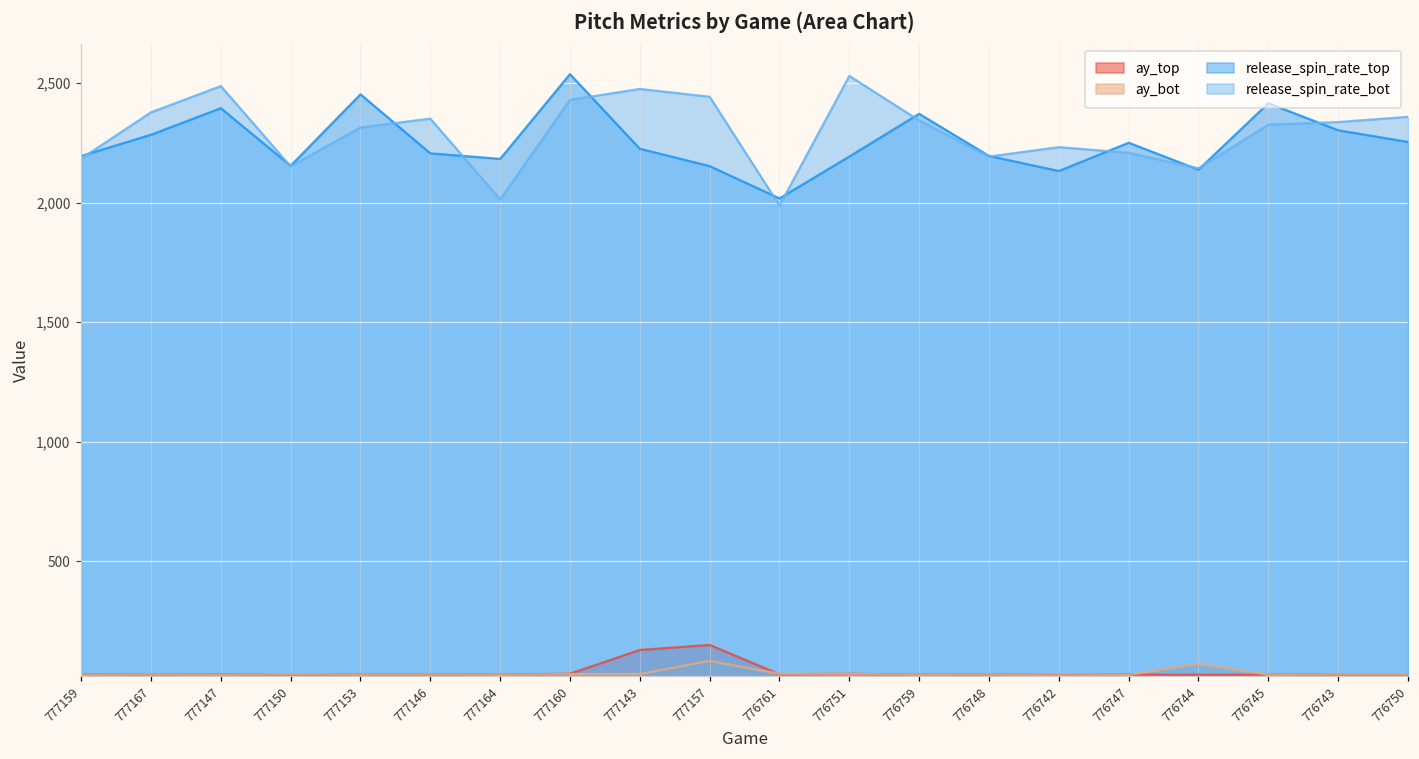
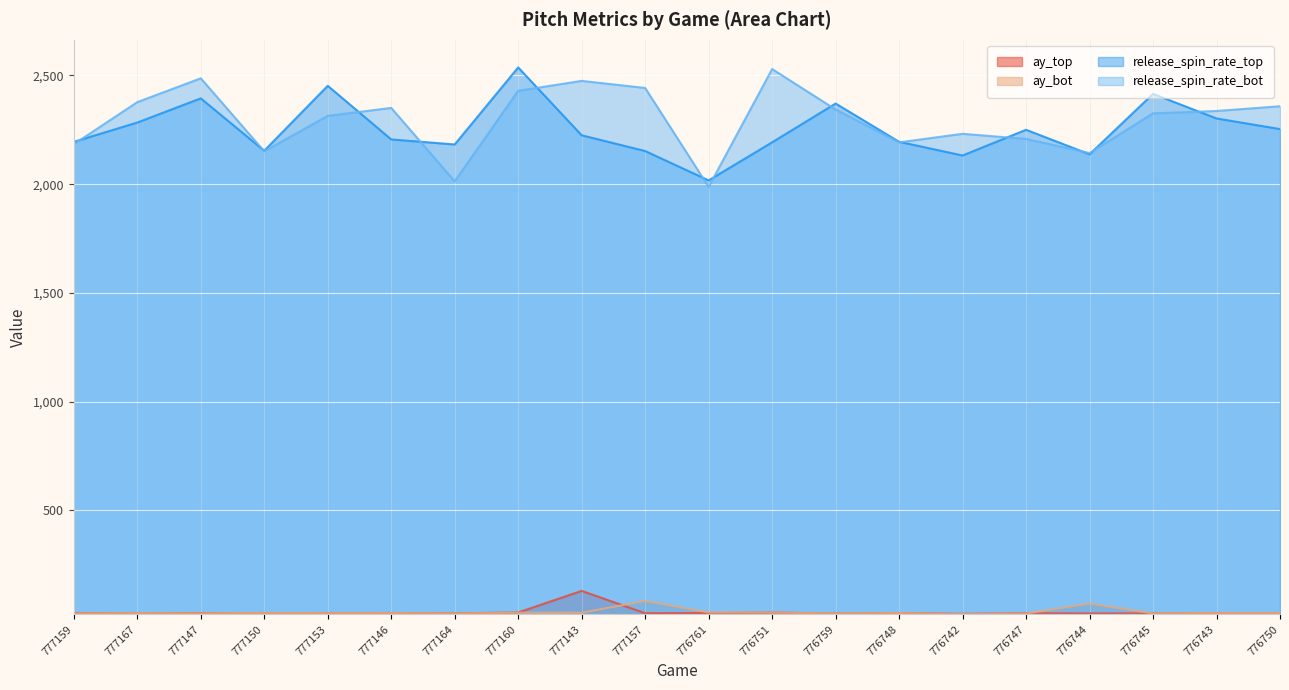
ay_top, 777157: 150 -> 30
